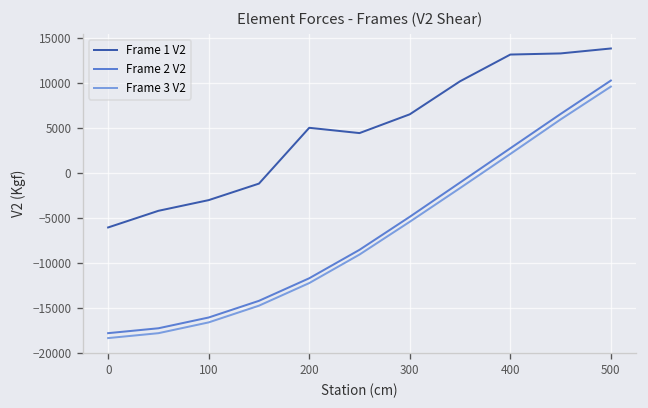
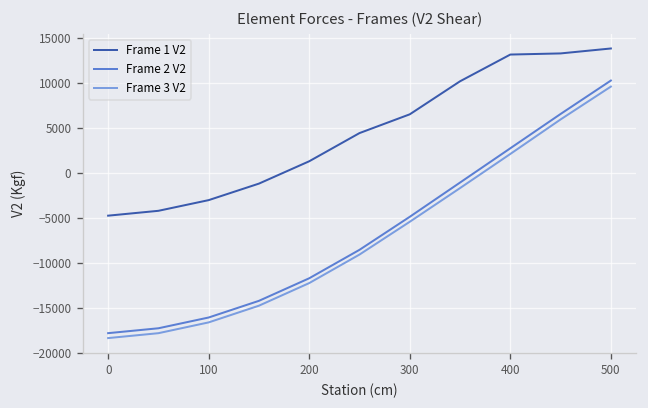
Frame 1 V2, 0: -6000 -> -5000
Frame 1 V2, 200: 5000 -> 1000
